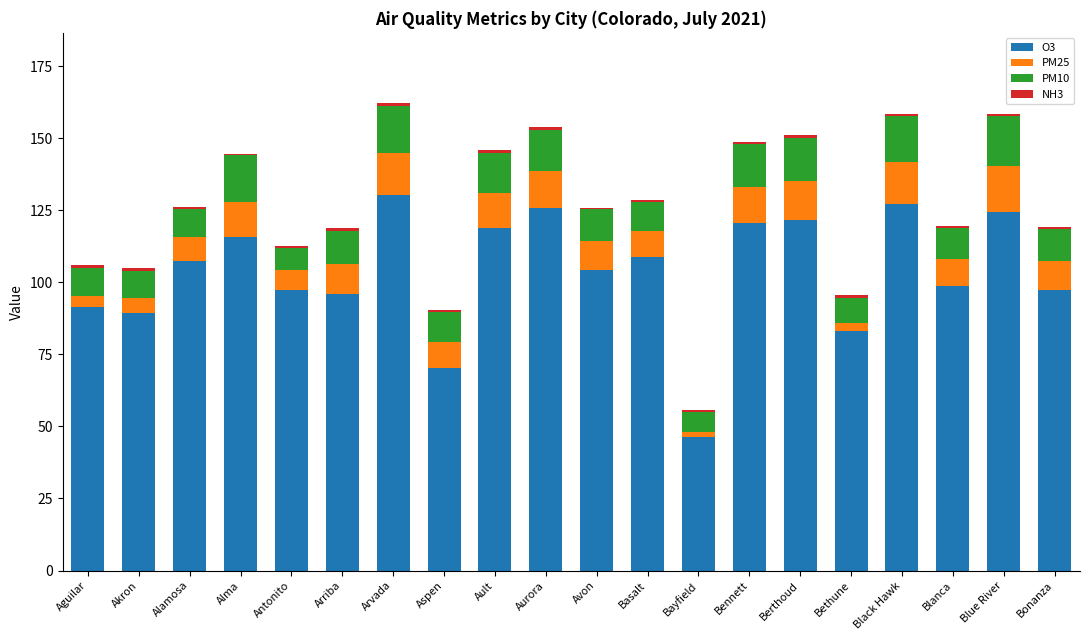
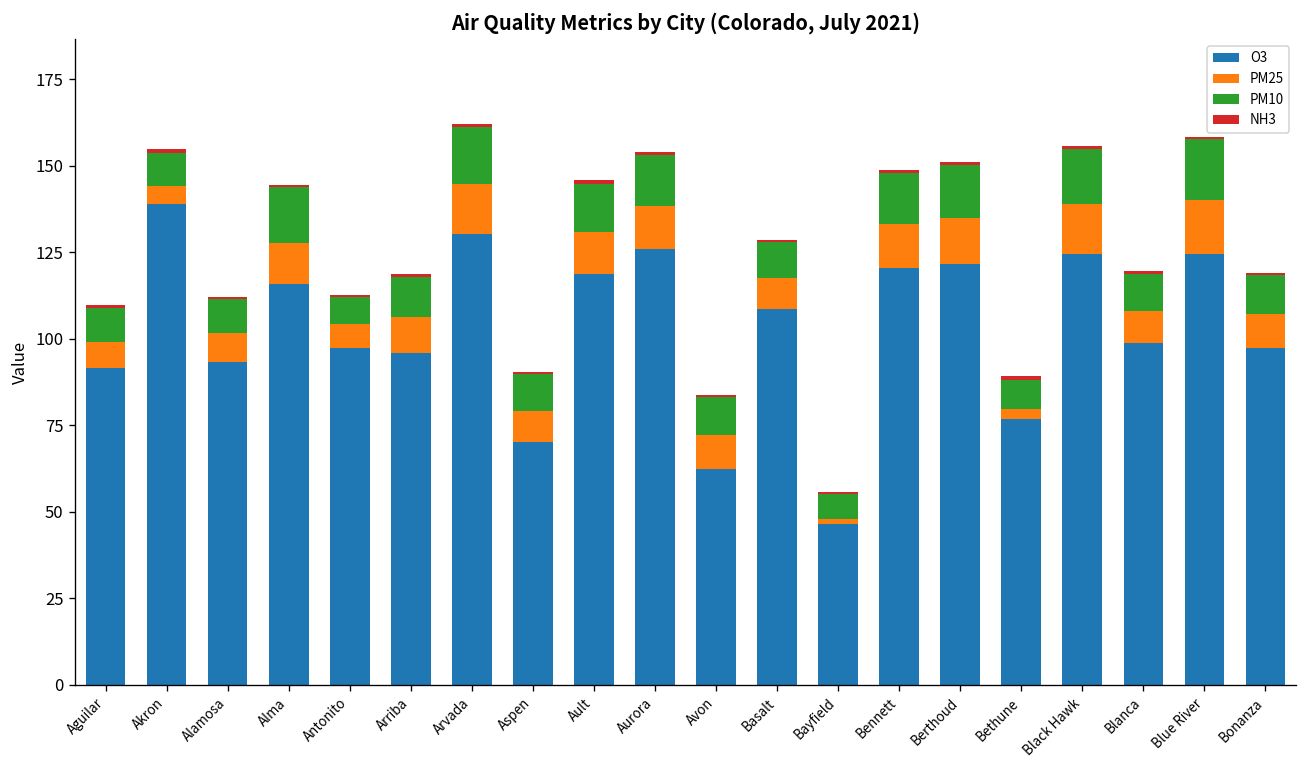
PM25, Aguilar: 4 -> 7
O3, Akron: 89 -> 139
O3, Alamosa: 107 -> 93
O3, Avon: 104 -> 62
O3, Bethune: 83 -> 77
O3, Black Hawk: 127 -> 124
